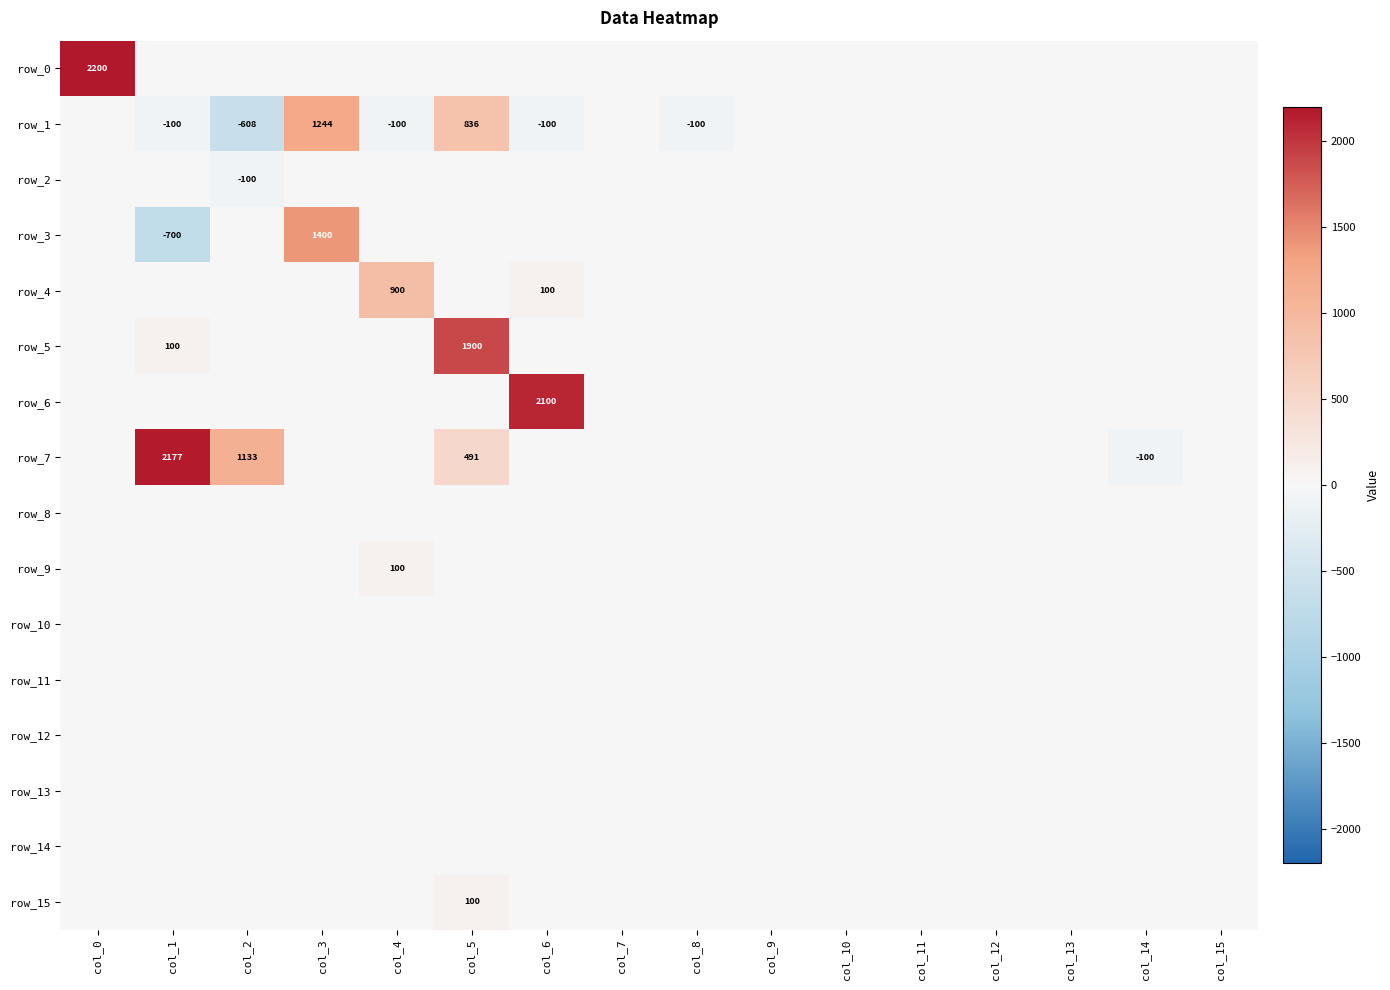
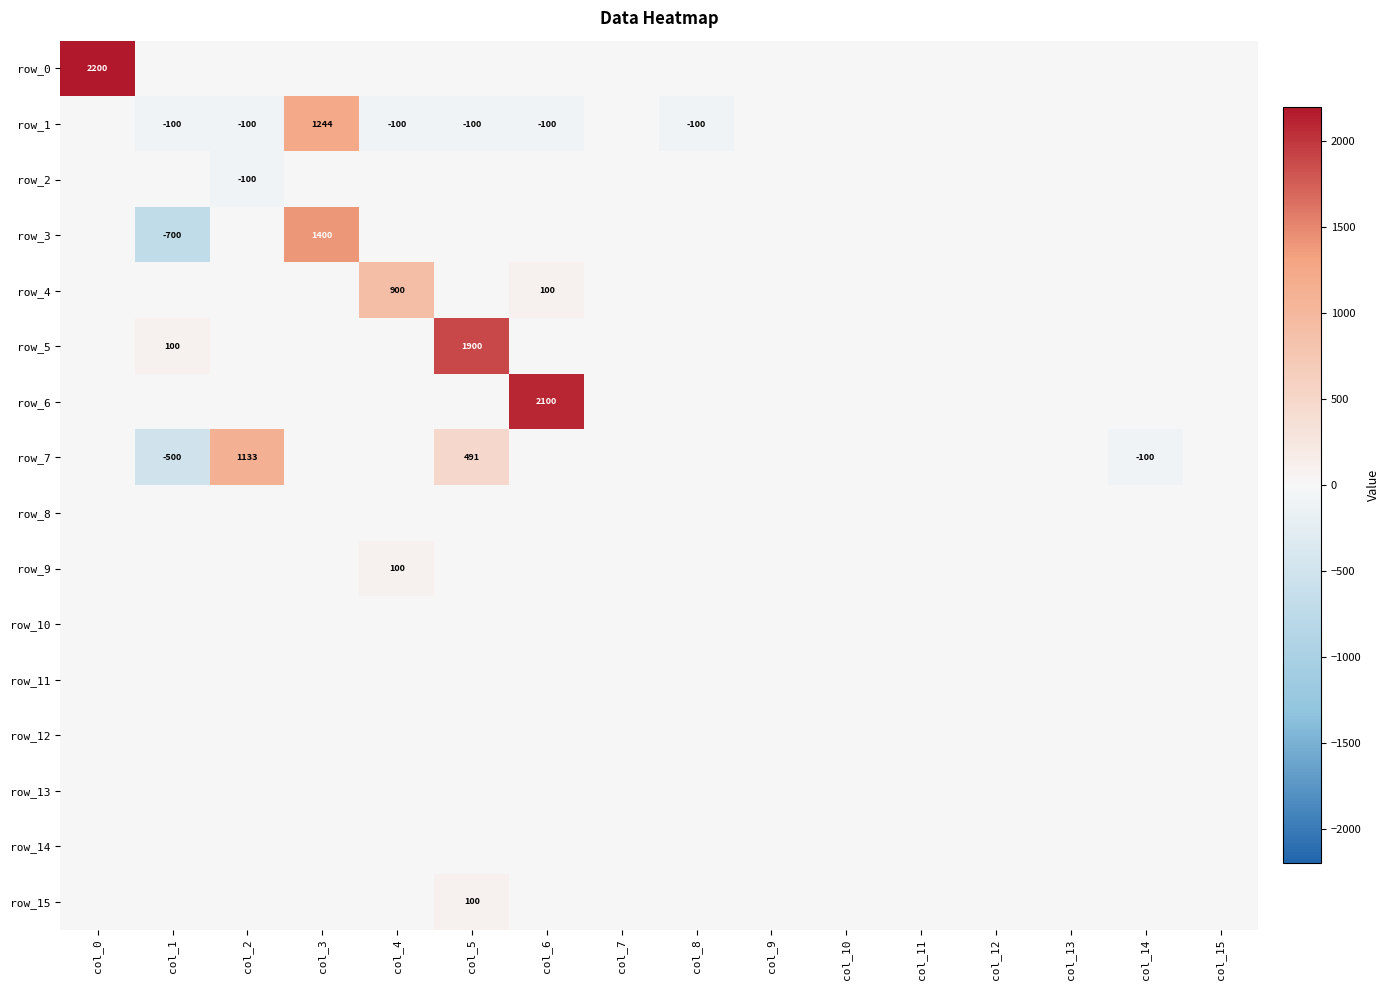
row_1, col_2: -608 -> -100
row_1, col_5: 836 -> -100
row_7, col_1: 2177 -> -500
